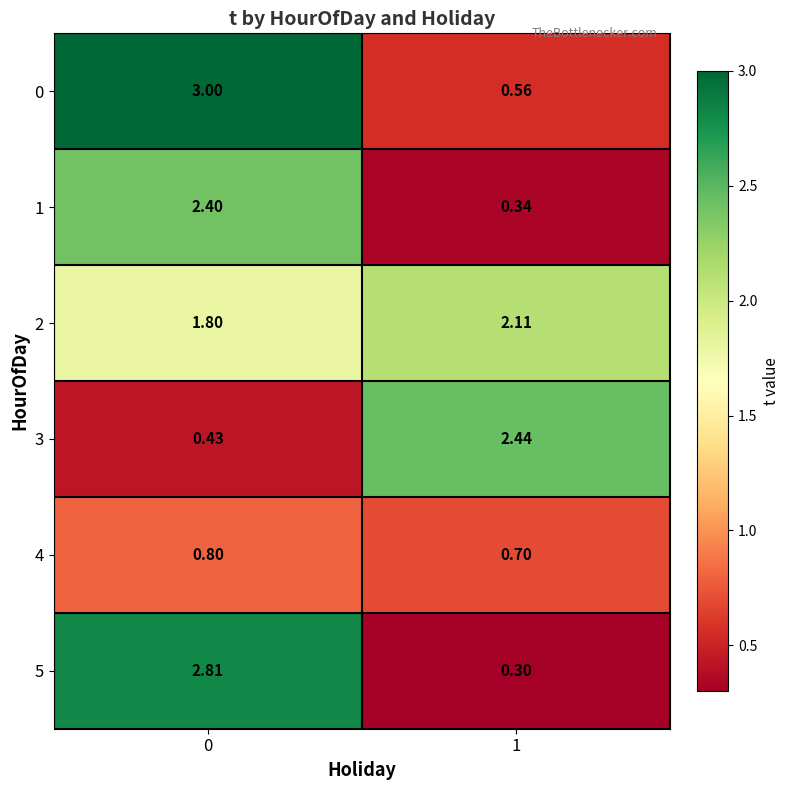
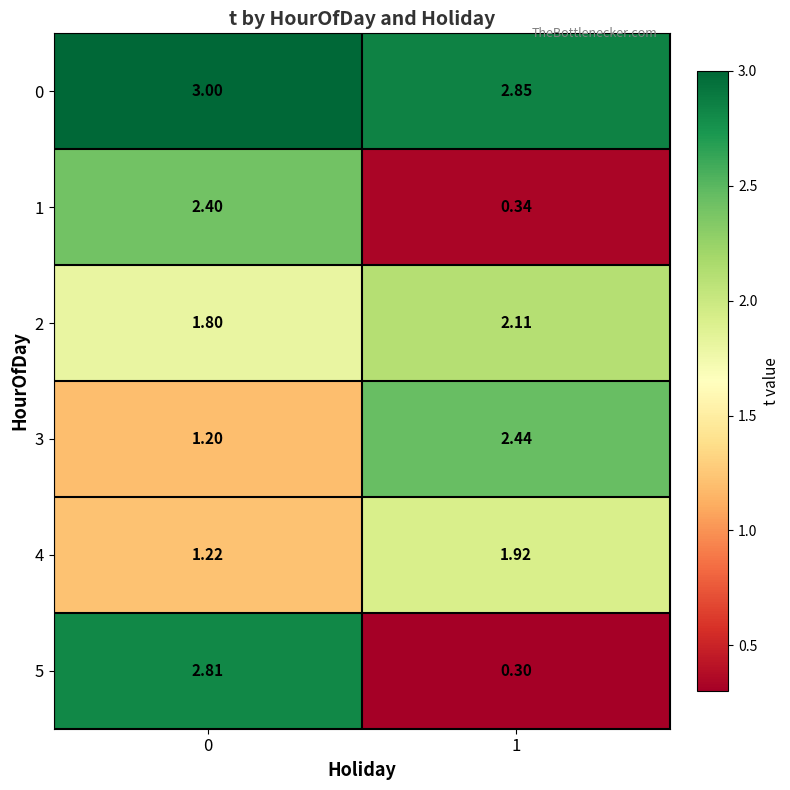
0, 1: 0.56 -> 2.85
3, 0: 0.43 -> 1.20
4, 0: 0.80 -> 1.22
4, 1: 0.70 -> 1.92
